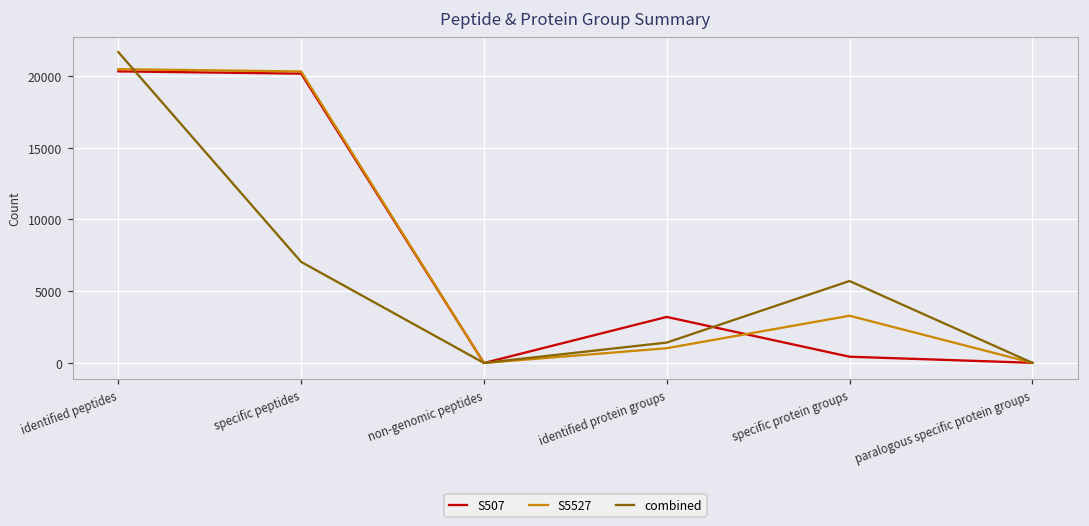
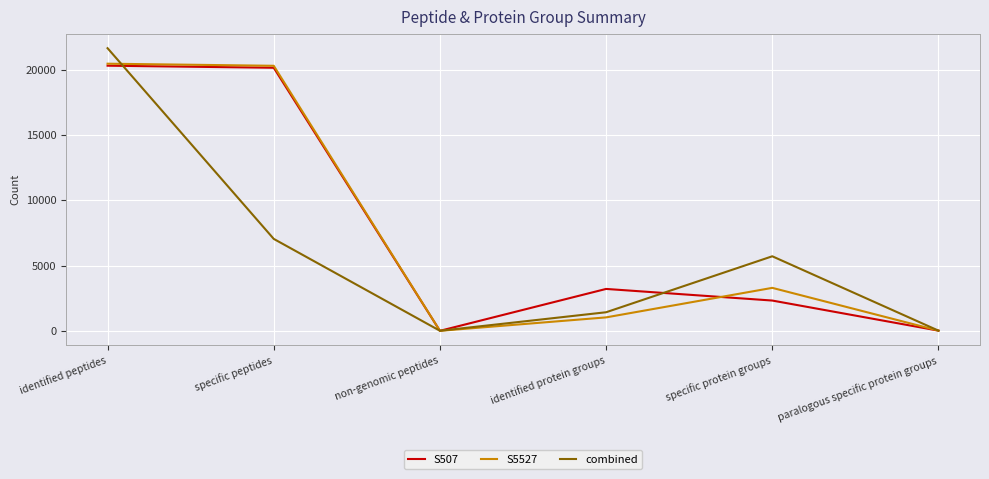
S507, specific protein groups: 400 -> 2300
